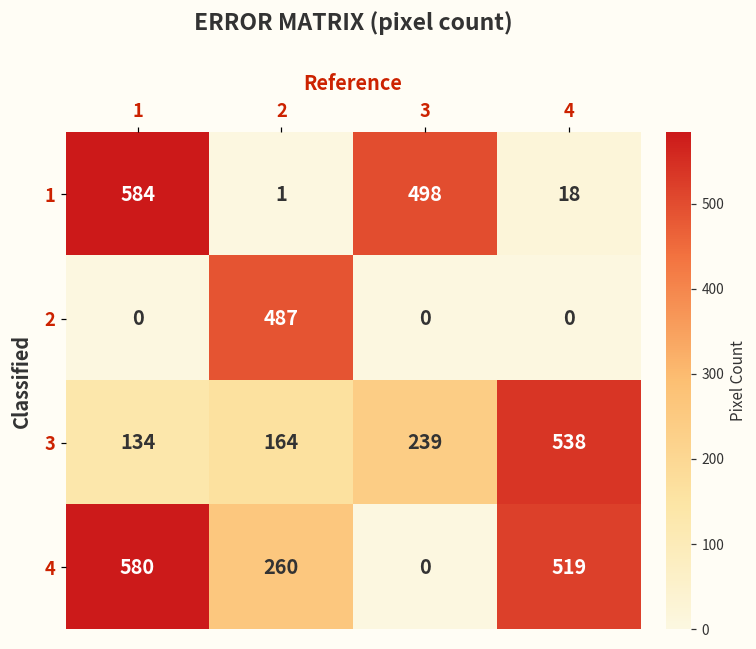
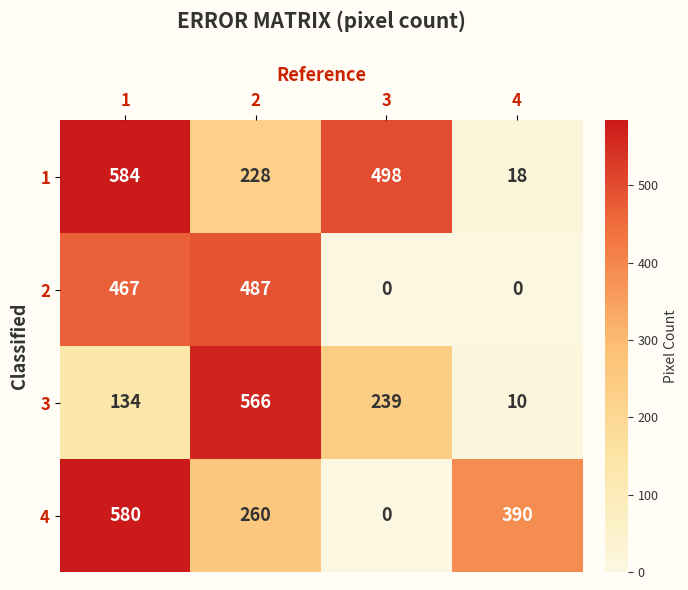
1, 2: 1 -> 228
2, 1: 0 -> 467
3, 2: 164 -> 566
3, 4: 538 -> 10
4, 4: 519 -> 390
